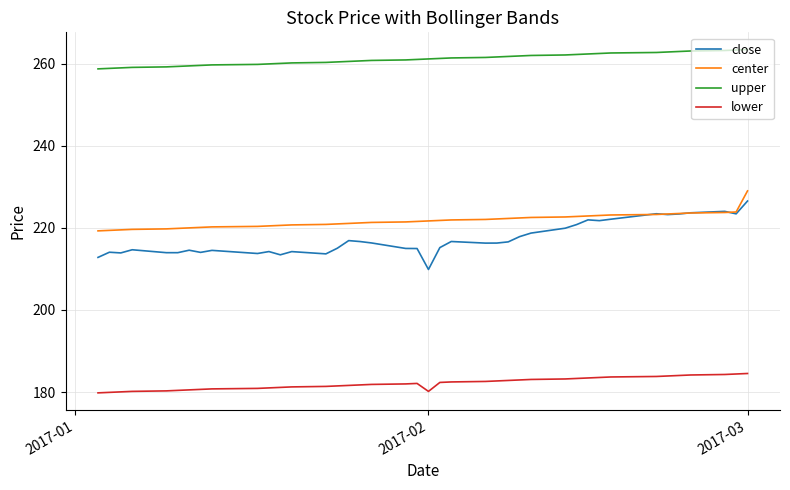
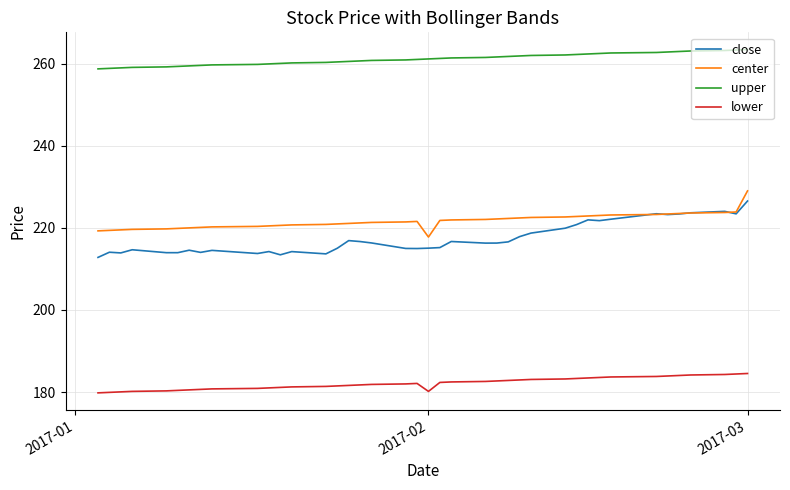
close, 2017-02: 210 -> 215
center, 2017-02: 222 -> 218
